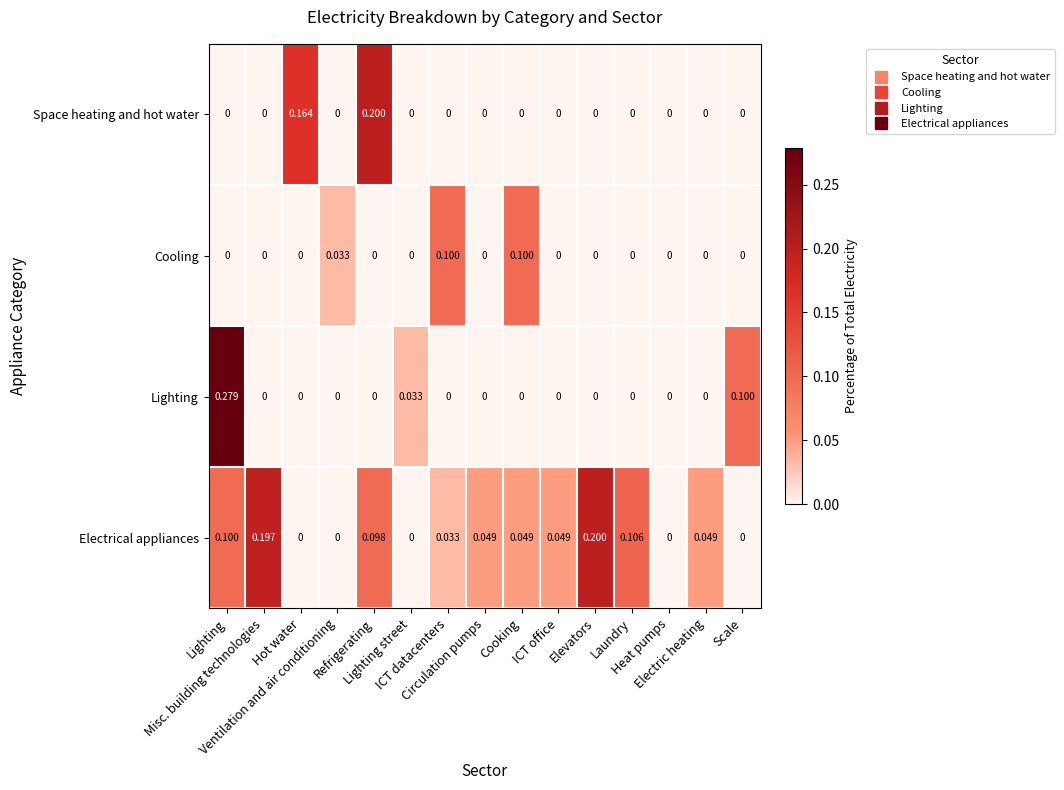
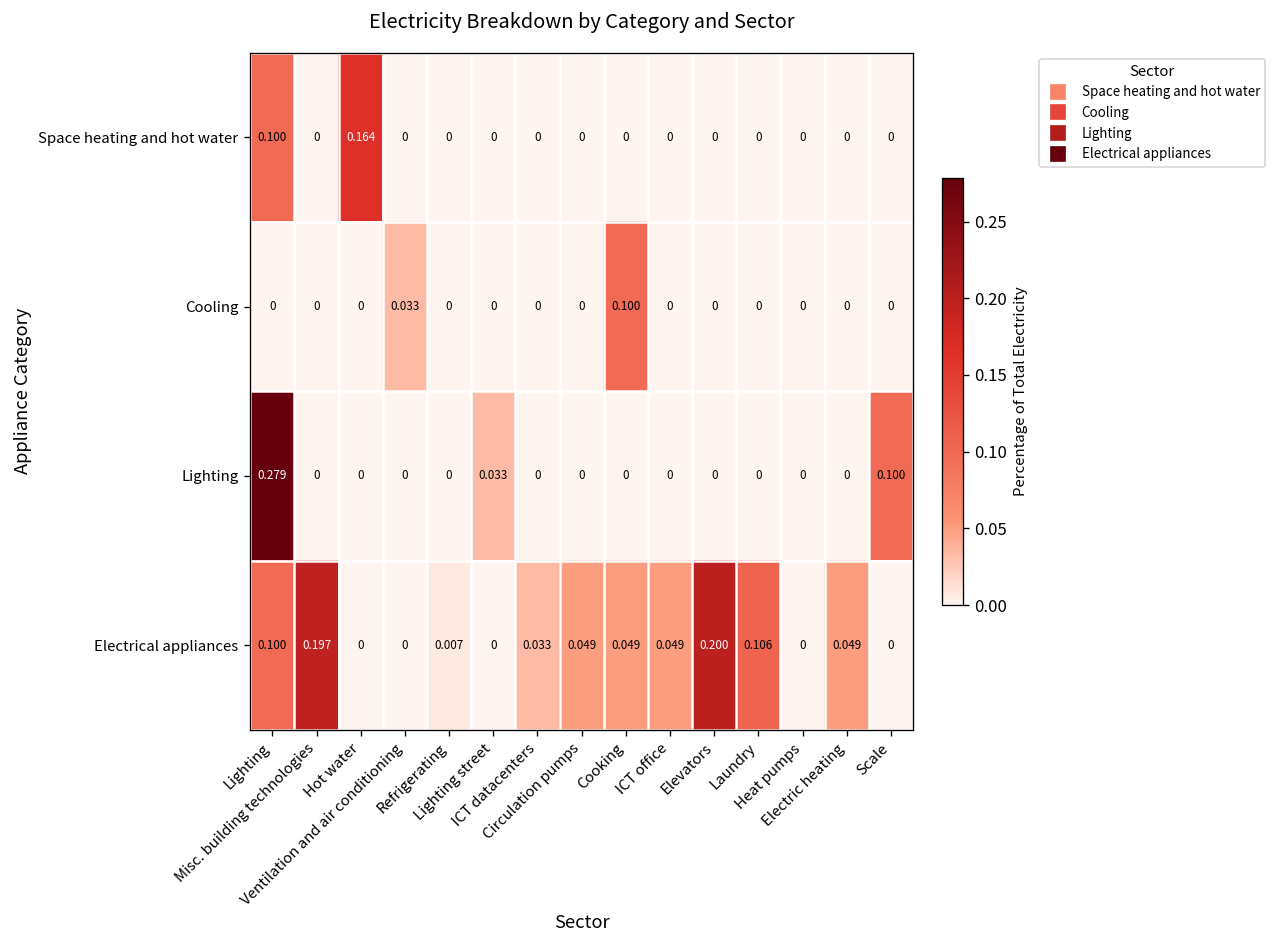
Space heating and hot water, Lighting: 0 -> 0.100
Space heating and hot water, Refrigerating: 0.200 -> 0
Cooling, ICT datacenters: 0.100 -> 0
Electrical appliances, Refrigerating: 0.098 -> 0.007
